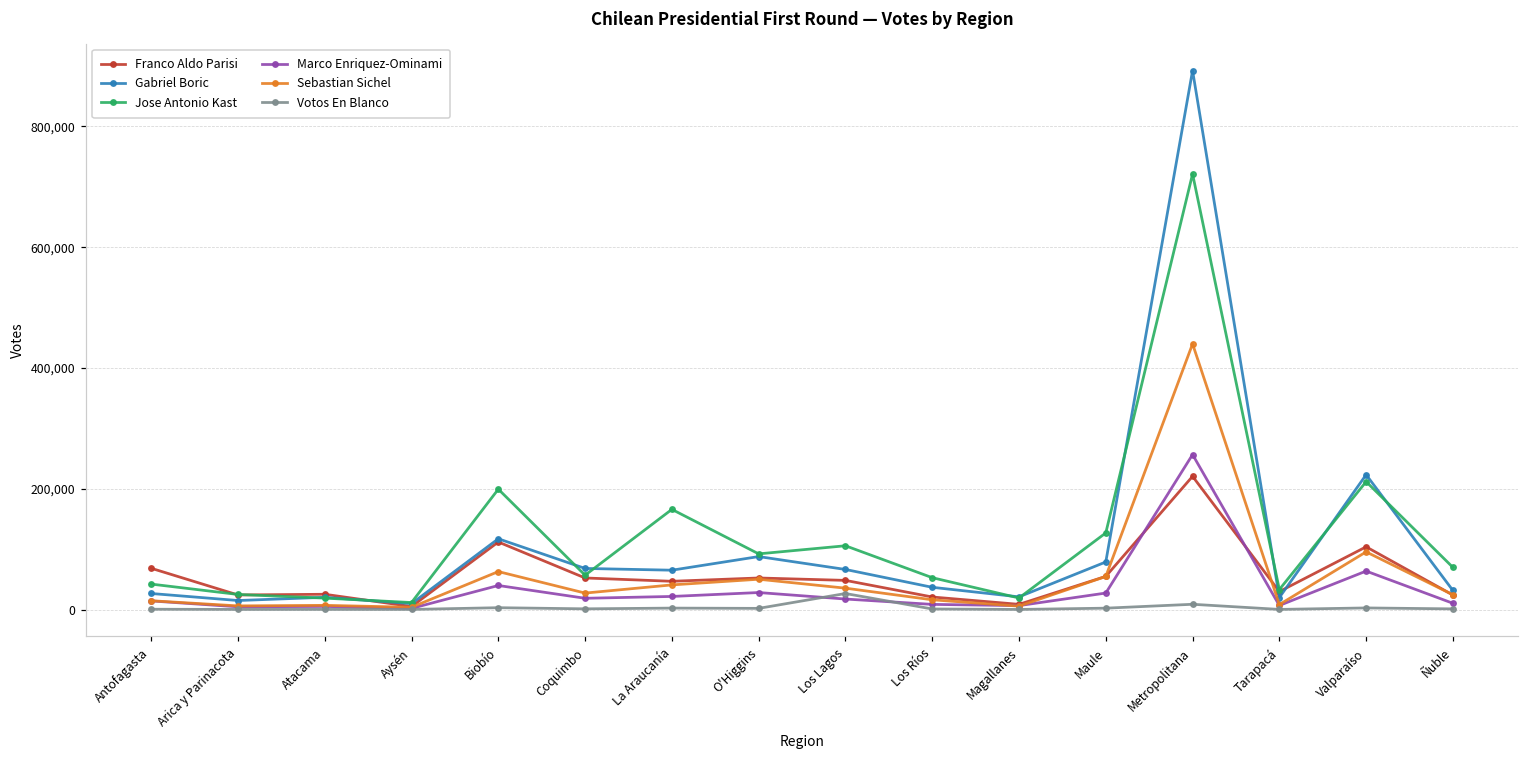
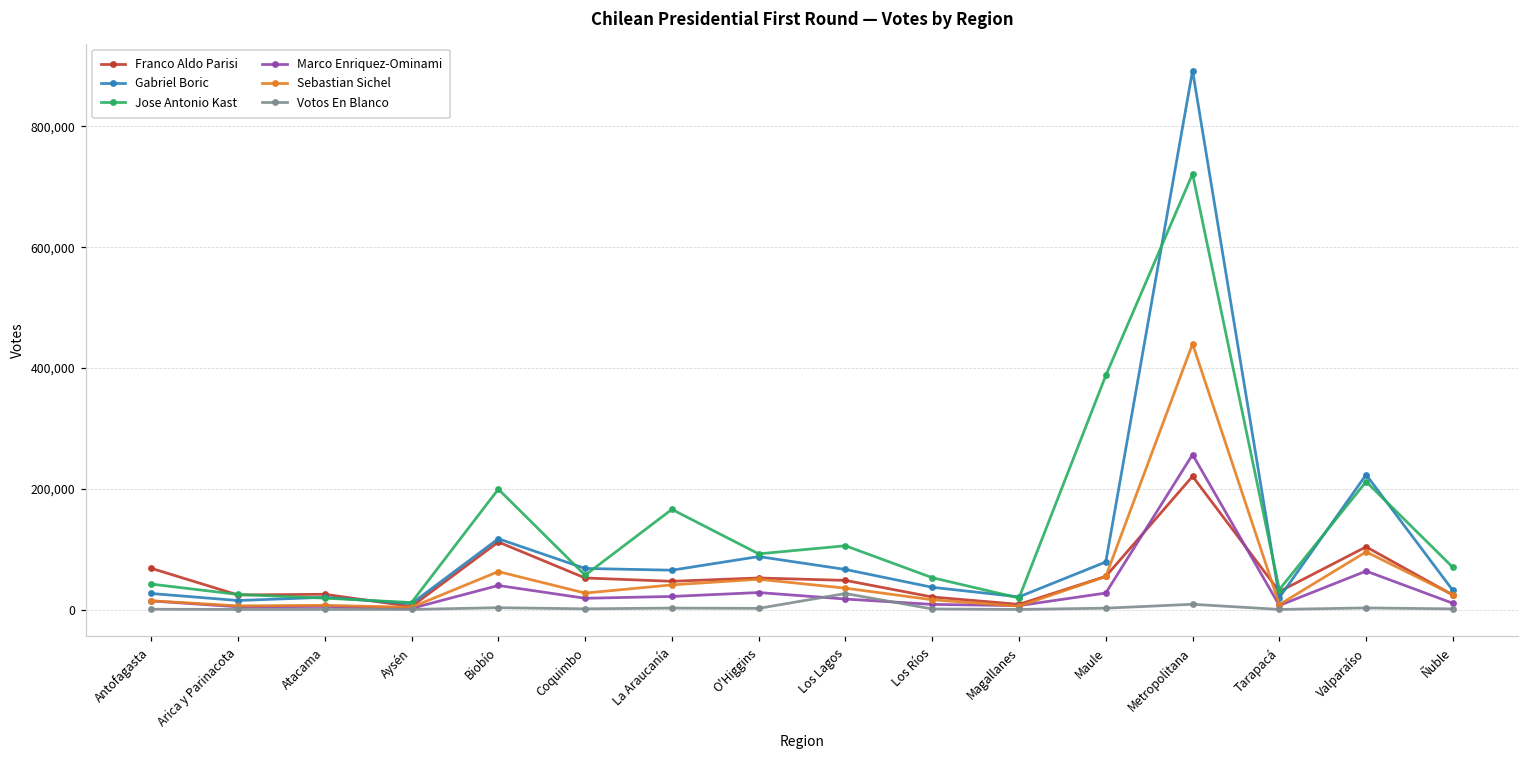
Jose Antonio Kast, Maule: 130,000 -> 390,000
